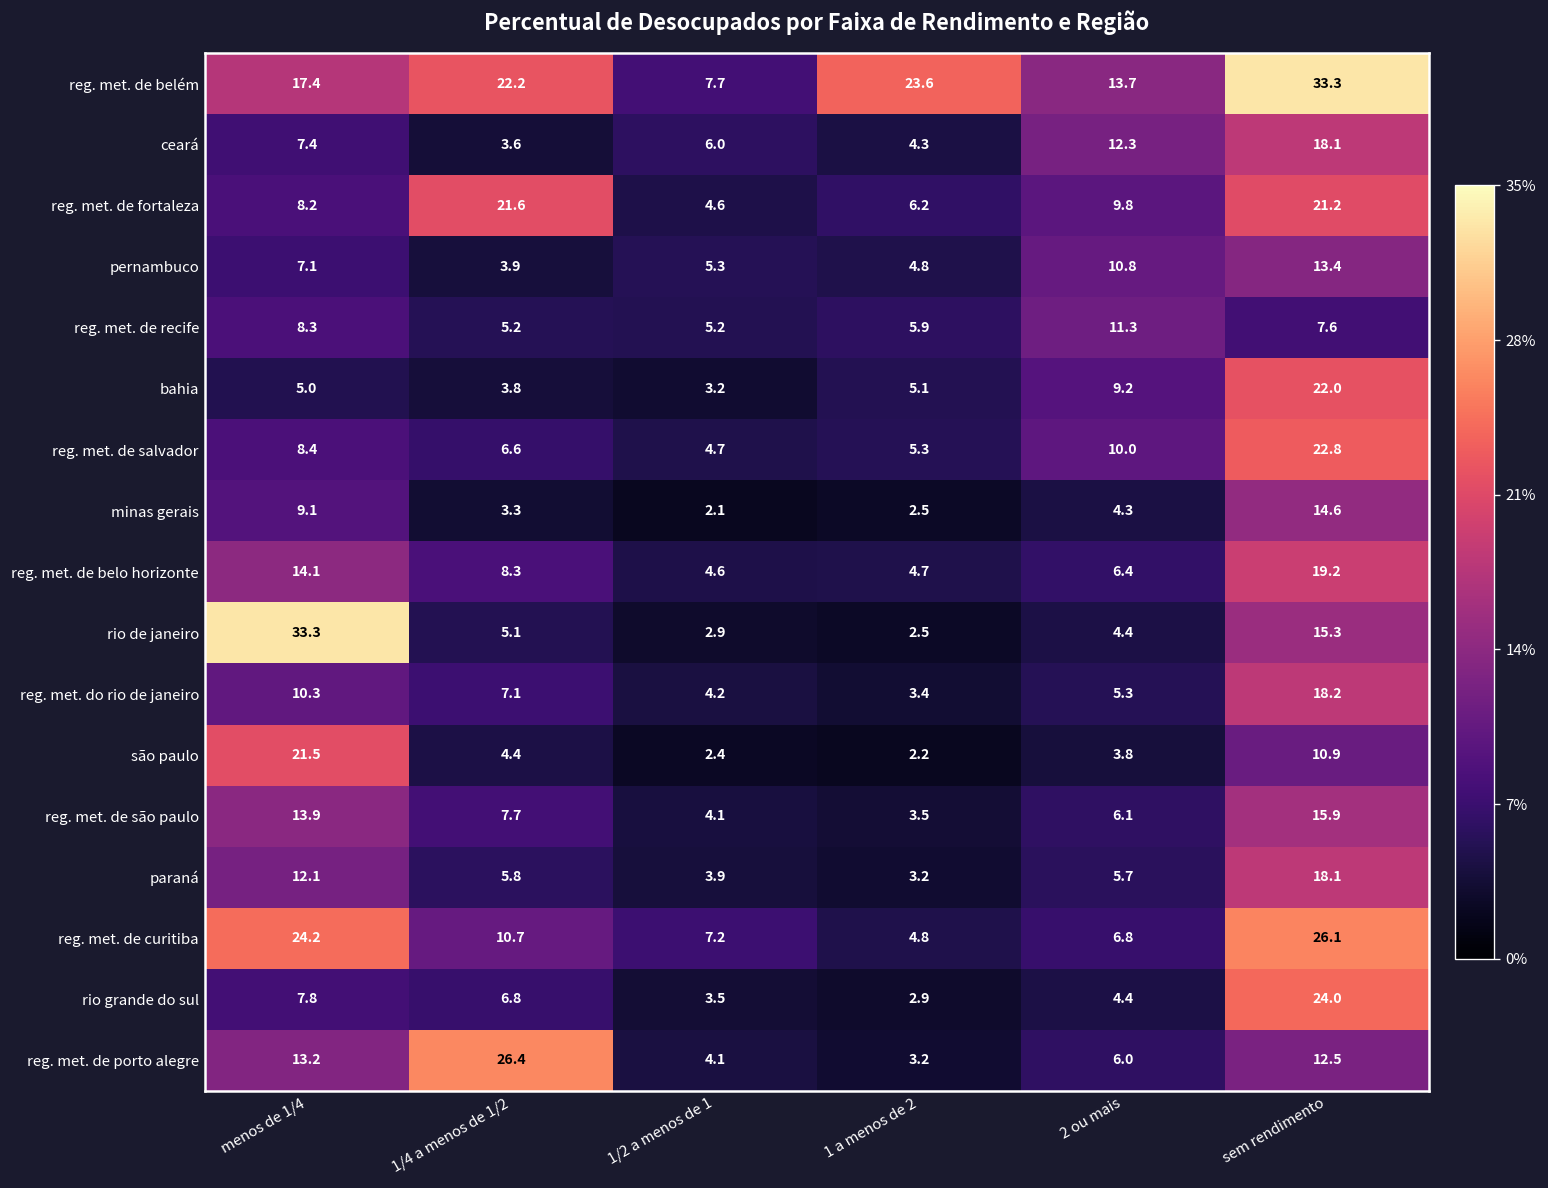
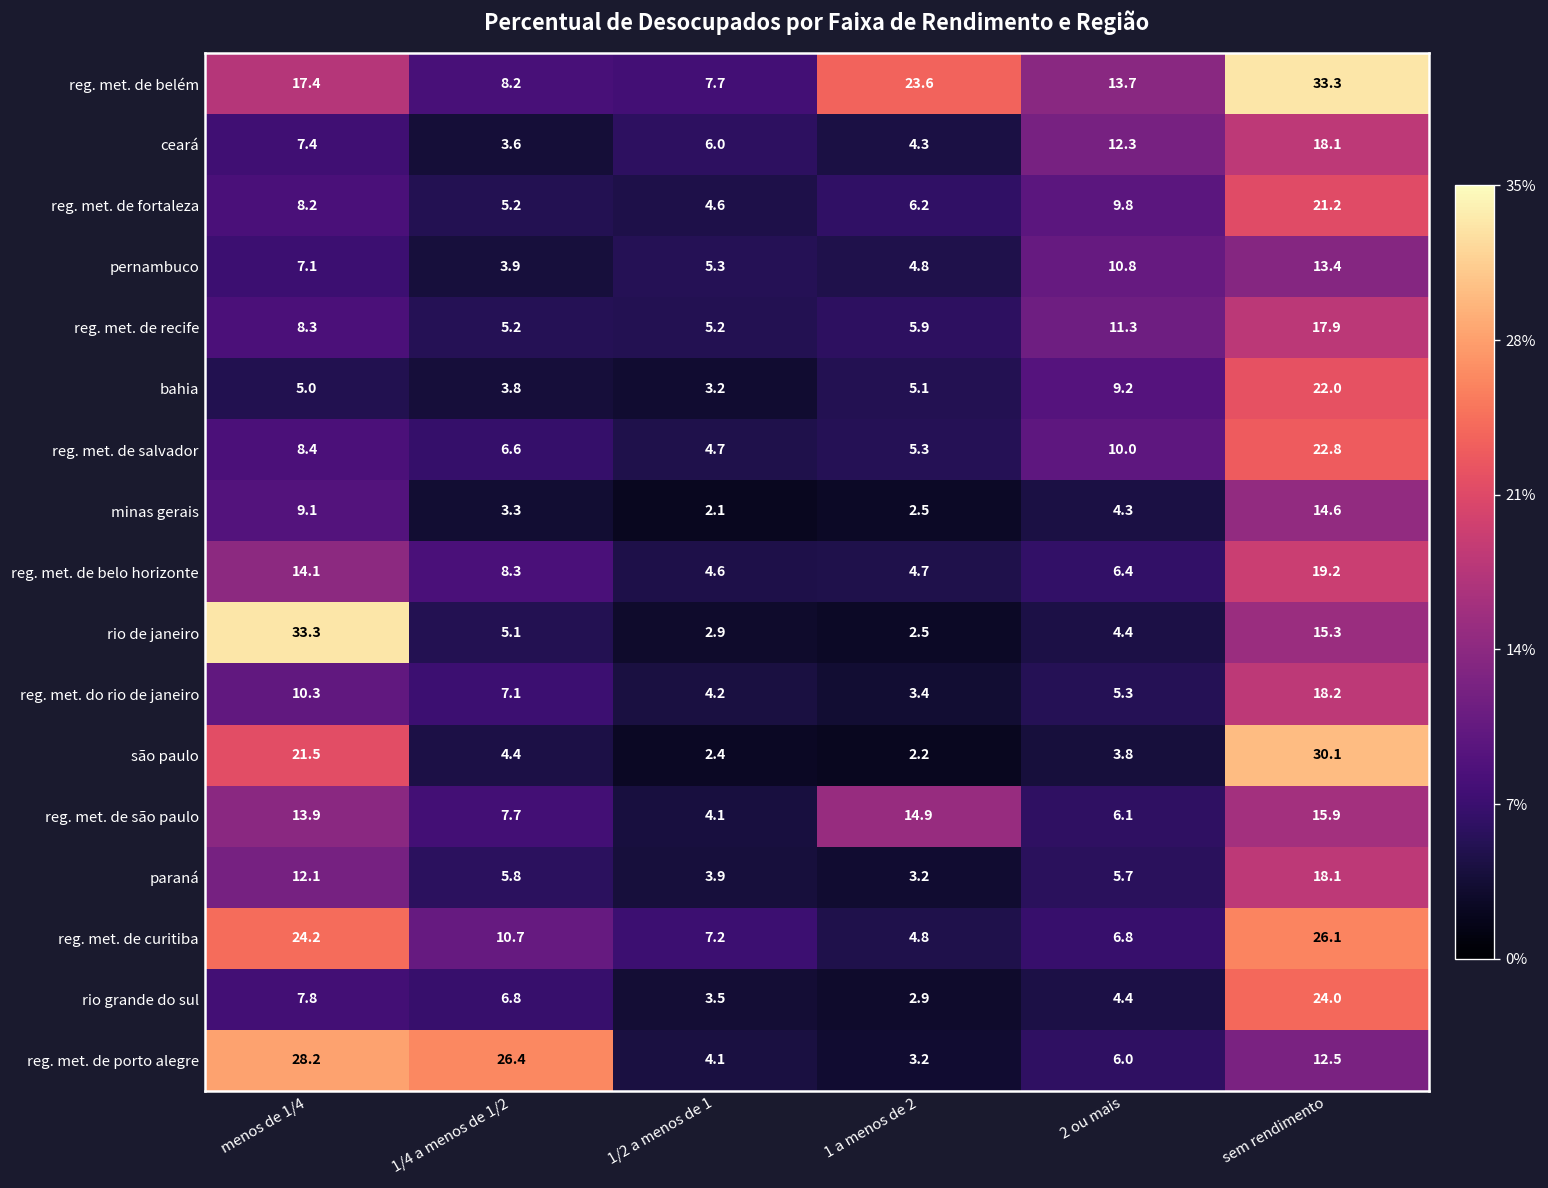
reg. met. de belém, 1/4 a menos de 1/2: 22.2 -> 8.2
reg. met. de fortaleza, 1/4 a menos de 1/2: 21.6 -> 5.2
reg. met. de recife, sem rendimento: 7.6 -> 17.9
são paulo, sem rendimento: 10.9 -> 30.1
reg. met. de são paulo, 1 a menos de 2: 3.5 -> 14.9
reg. met. de porto alegre, menos de 1/4: 13.2 -> 28.2
